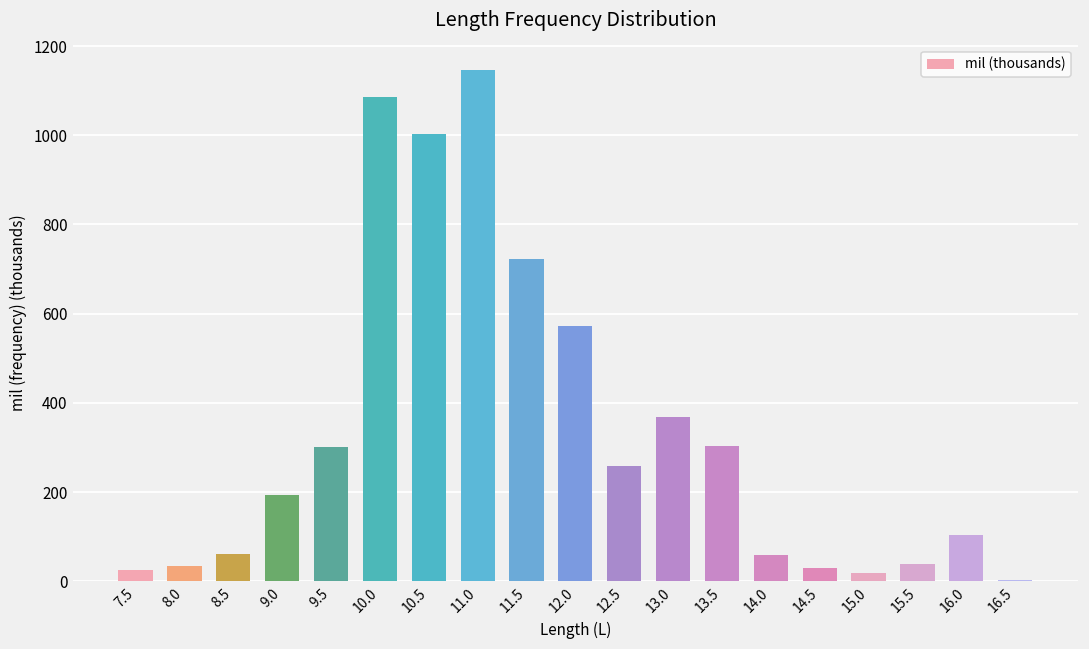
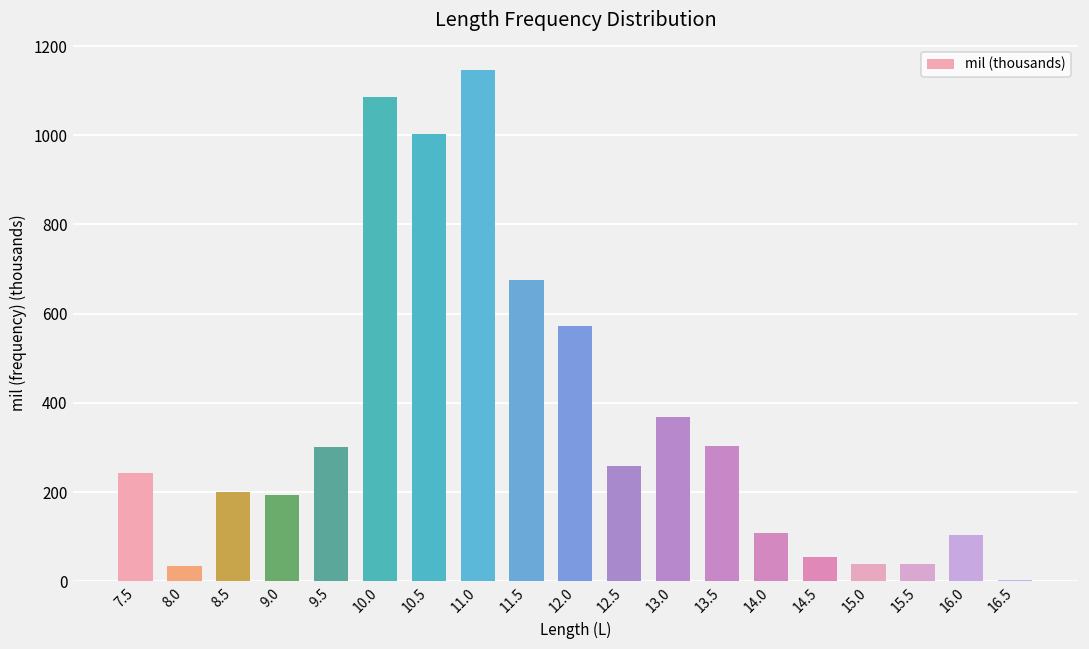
7.5: 30 -> 240
8.5: 60 -> 200
11.5: 720 -> 680
14.0: 60 -> 110
14.5: 30 -> 50
15.0: 20 -> 40
